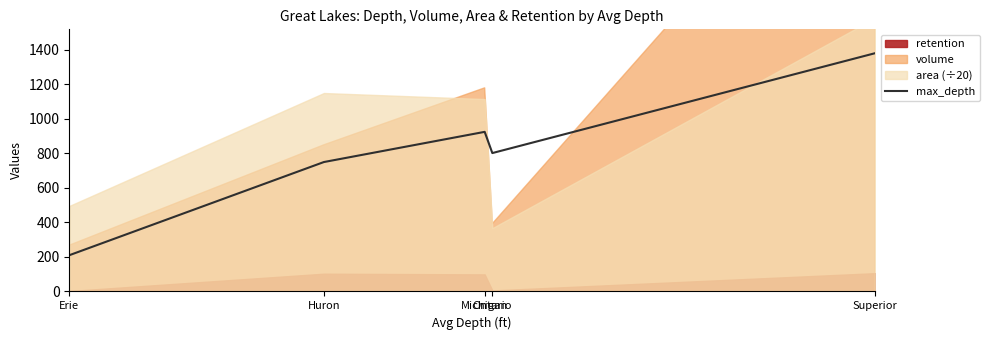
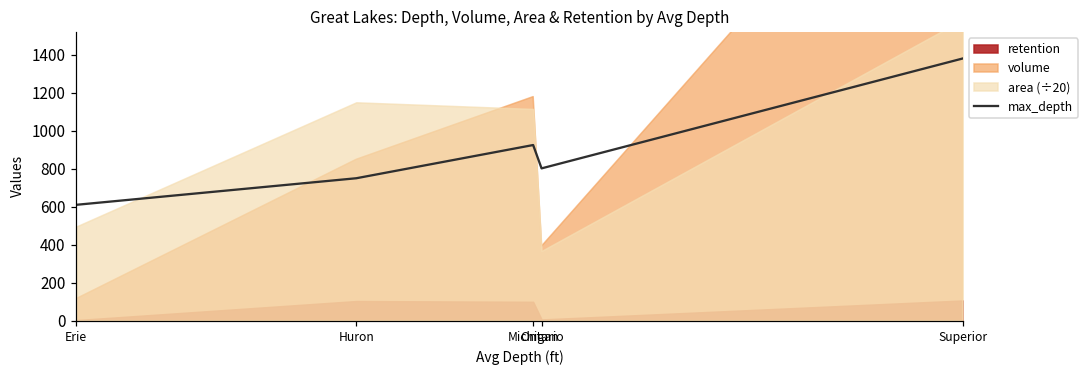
max_depth, Erie: 210 -> 610
volume, Erie: 270 -> 120
